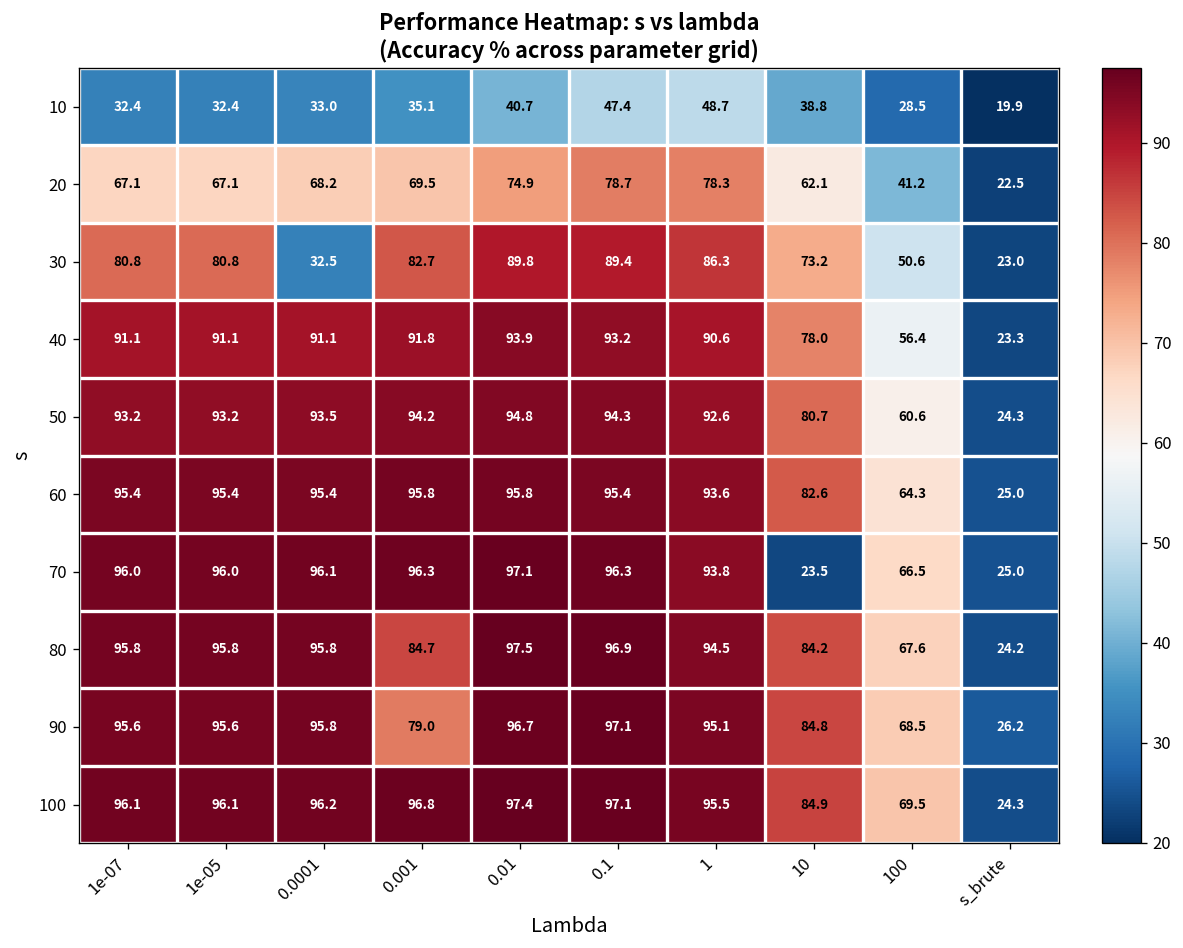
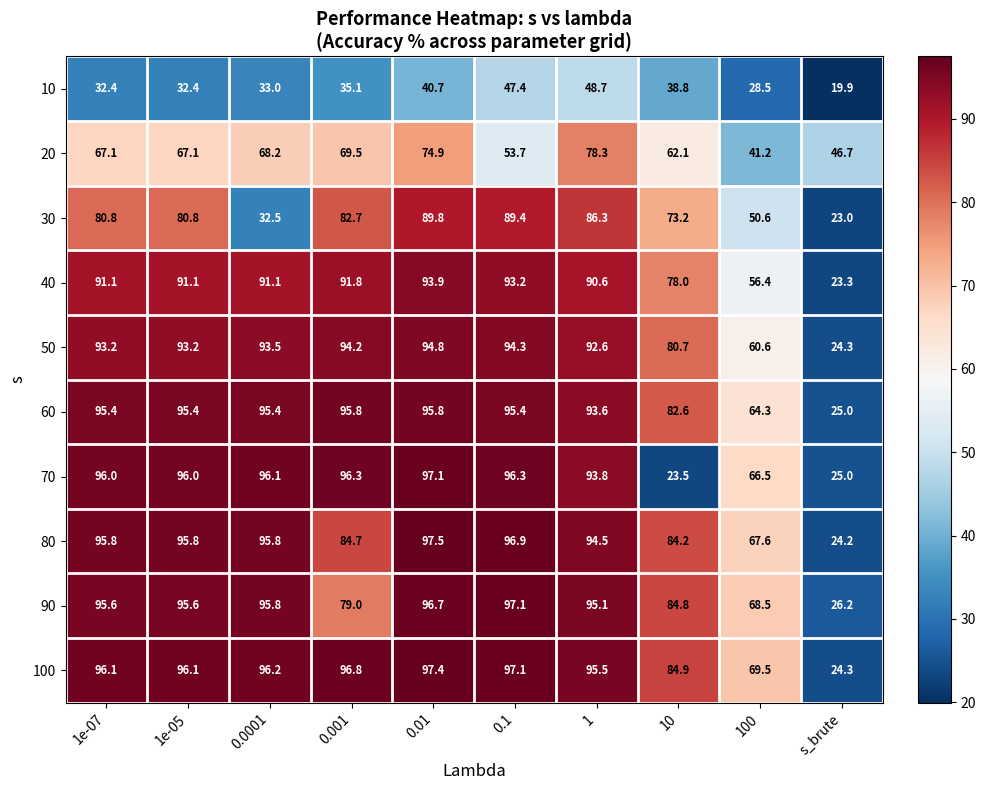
20, 0.1: 78.7 -> 53.7
20, s_brute: 22.5 -> 46.7
